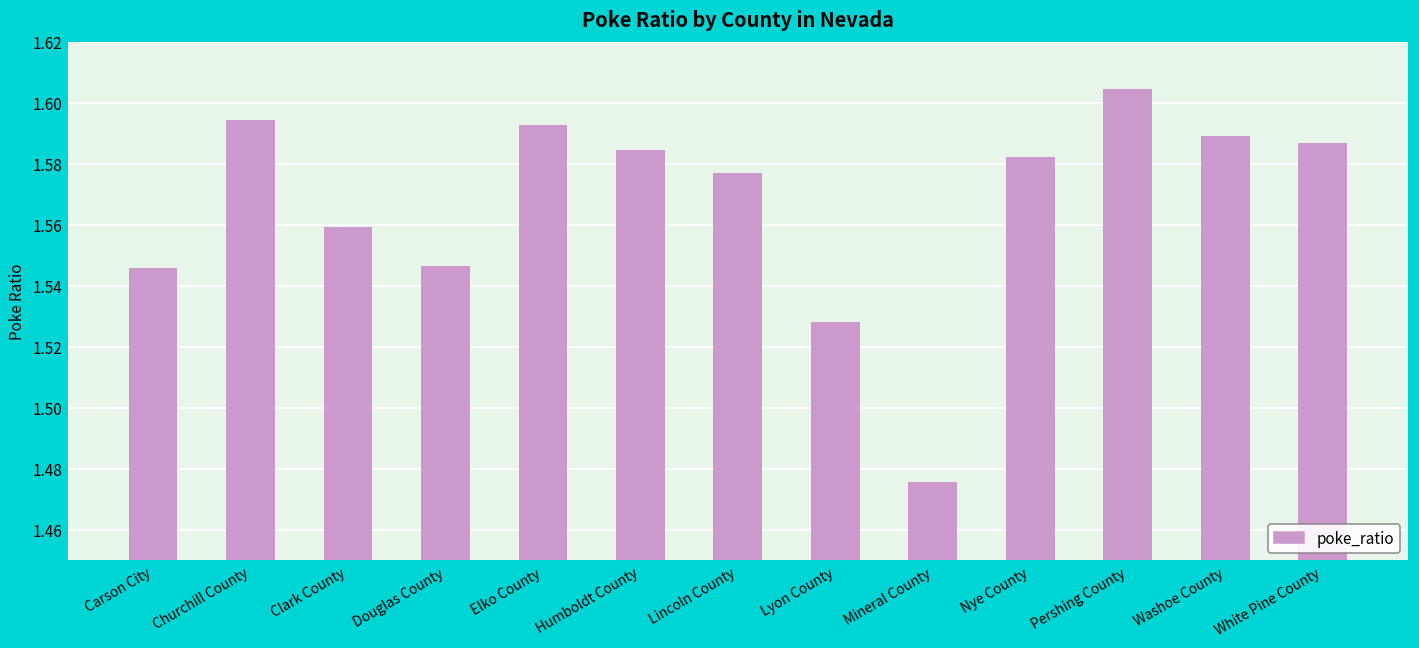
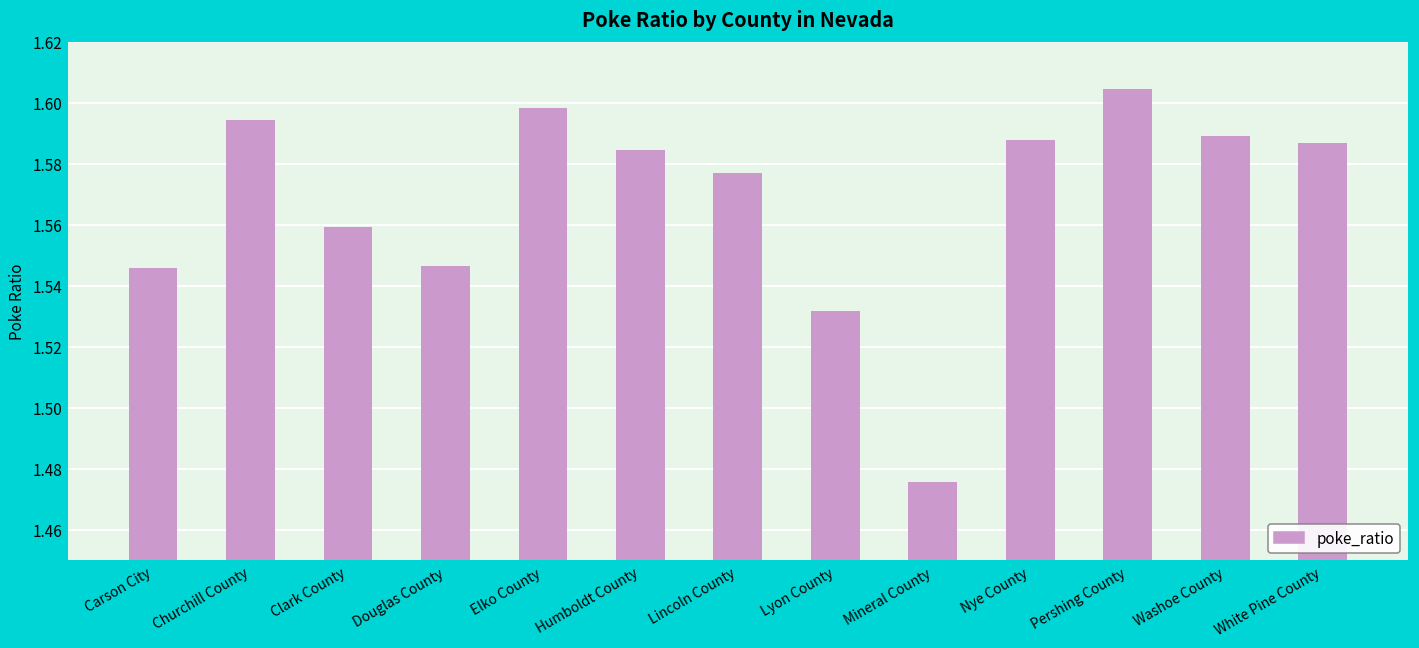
Elko County: 1.593 -> 1.598
Lyon County: 1.528 -> 1.532
Nye County: 1.582 -> 1.588
